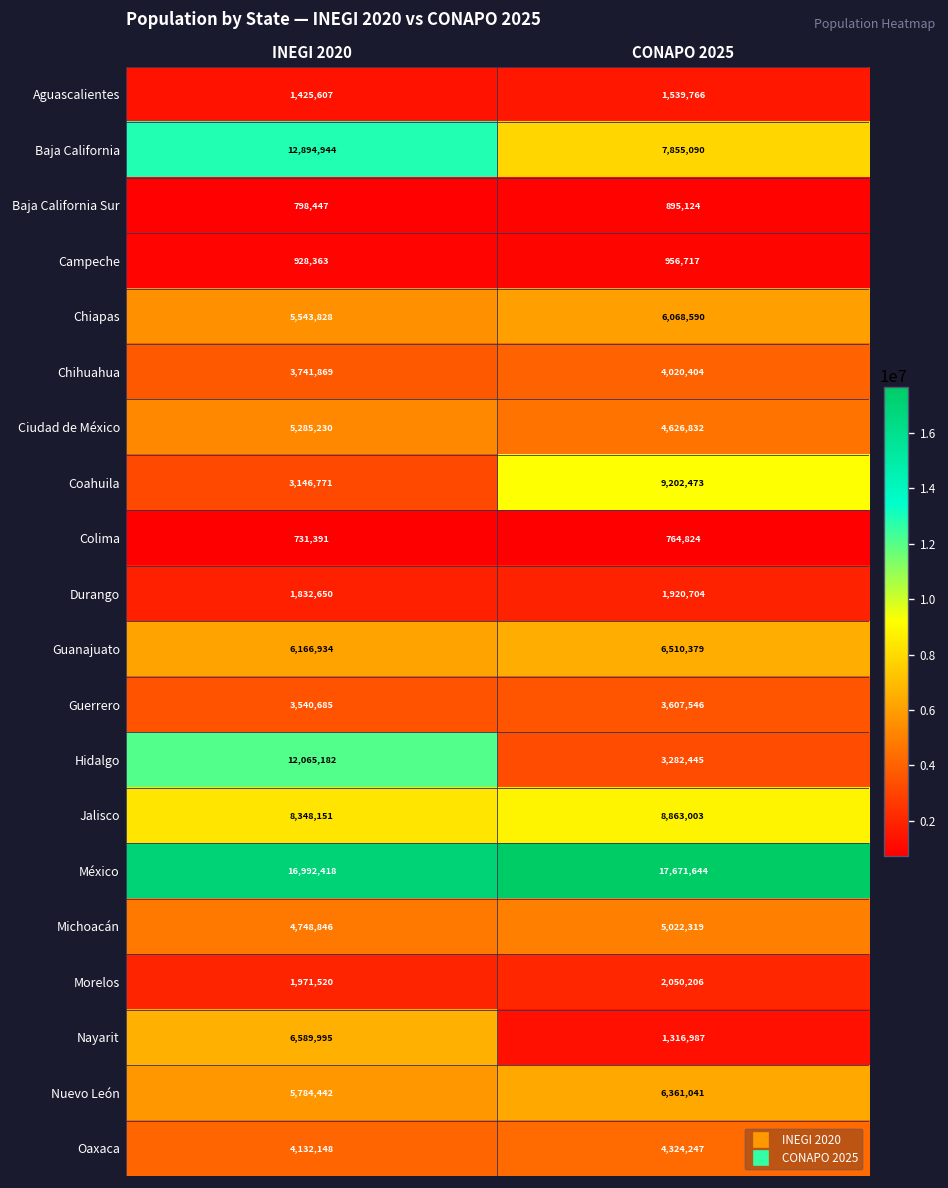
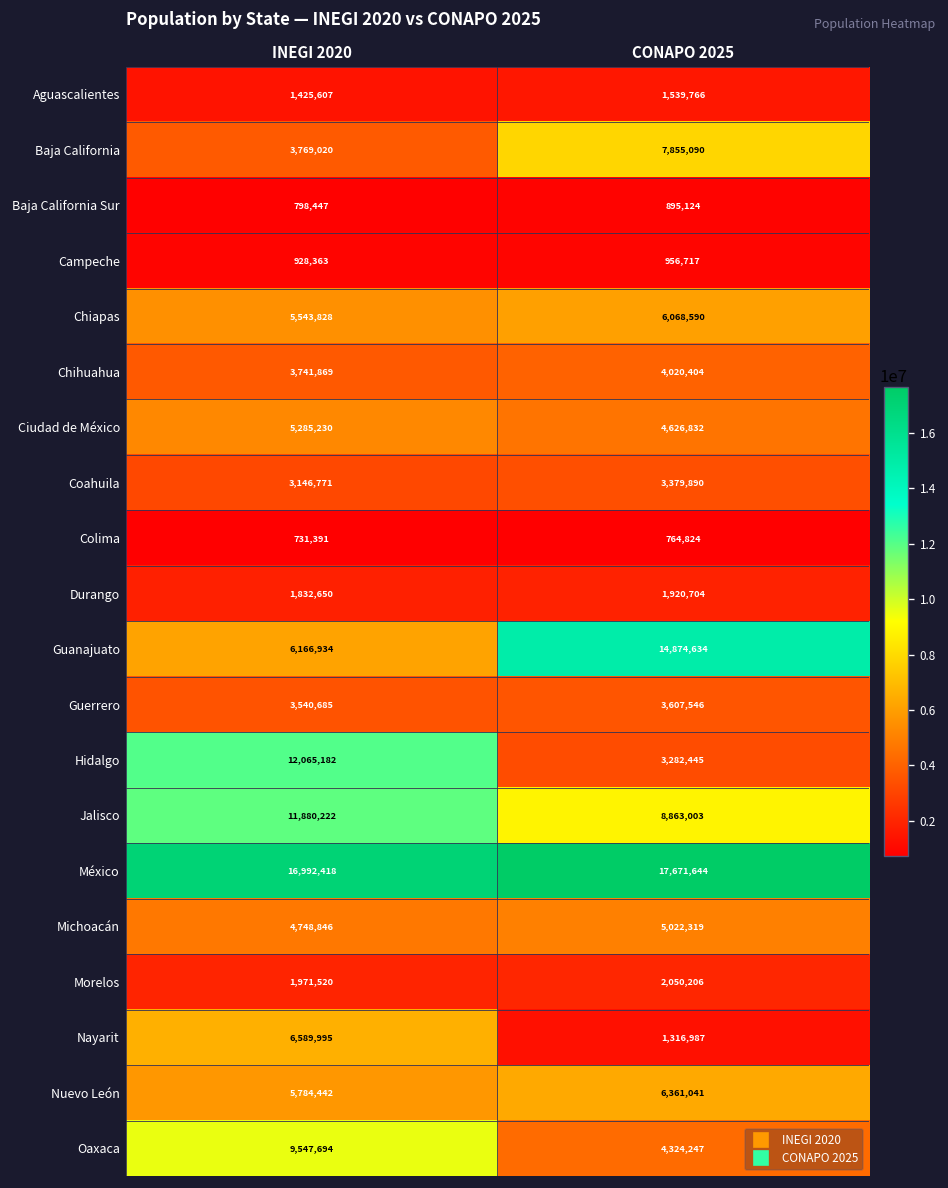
Baja California, INEGI 2020: 12,894,944 -> 3,769,020
Coahuila, CONAPO 2025: 9,202,473 -> 3,379,890
Guanajuato, CONAPO 2025: 6,510,379 -> 14,874,634
Jalisco, INEGI 2020: 8,348,151 -> 11,880,222
Oaxaca, INEGI 2020: 4,132,148 -> 9,547,694
